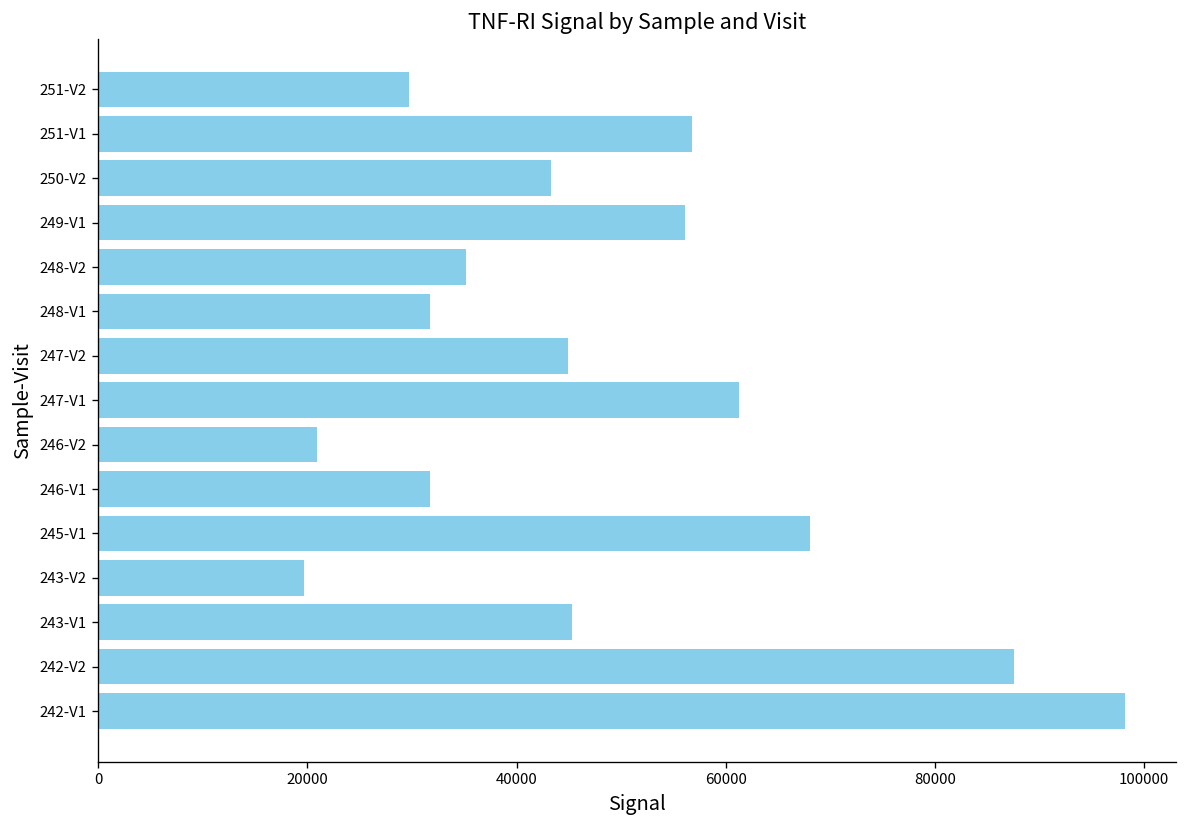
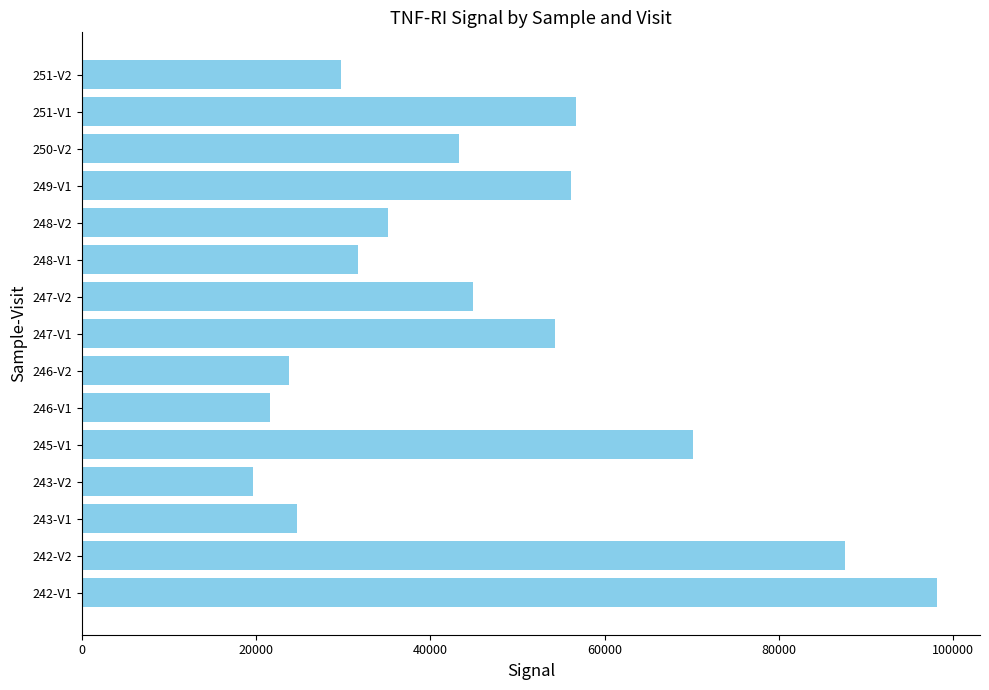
247-V1: 61000 -> 54000
246-V2: 21000 -> 24000
246-V1: 32000 -> 22000
245-V1: 68000 -> 70000
243-V1: 45000 -> 25000
